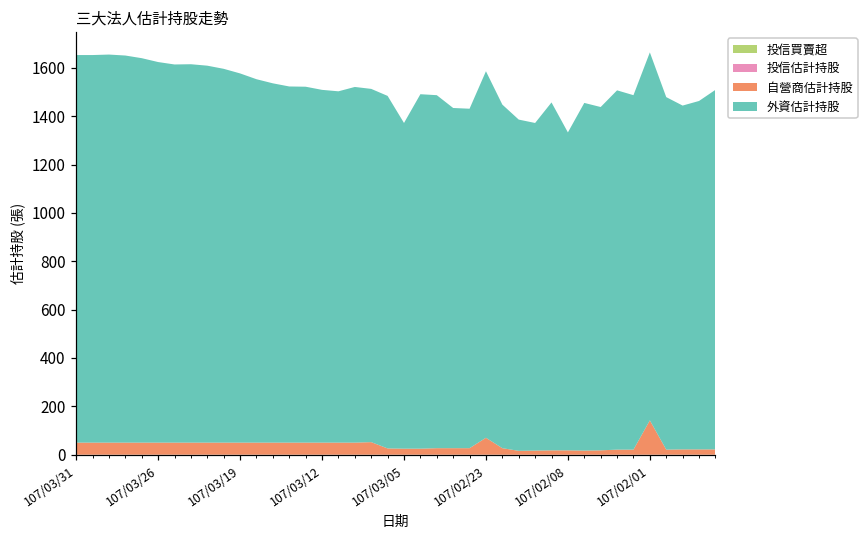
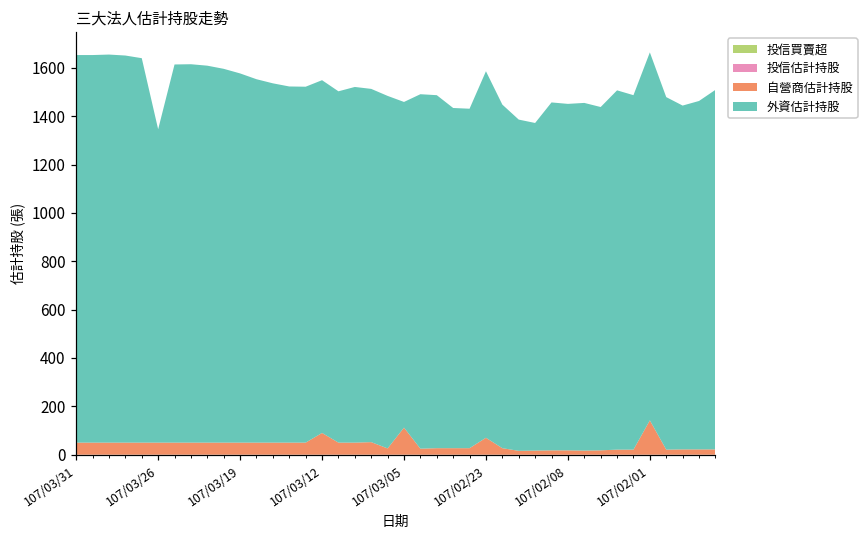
外資估計持股, 107/03/26: 1570 -> 1300
自營商估計持股, 107/03/12: 50 -> 90
自營商估計持股, 107/03/05: 30 -> 110
外資估計持股, 107/02/08: 1320 -> 1430
